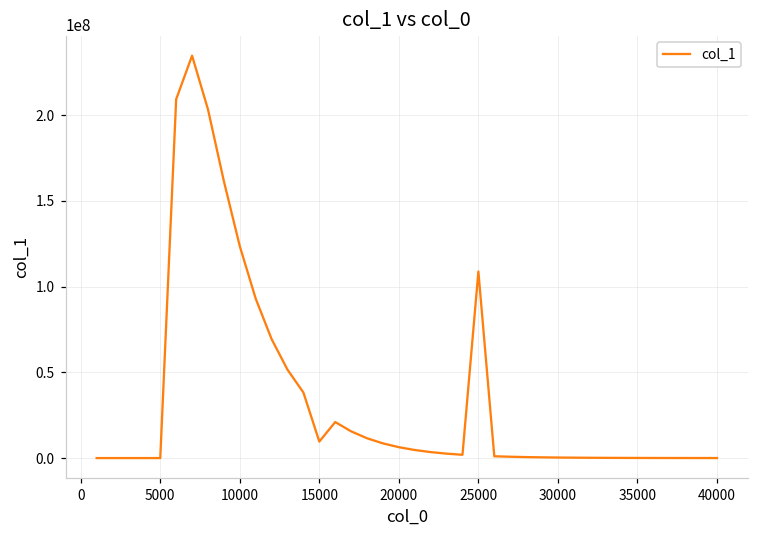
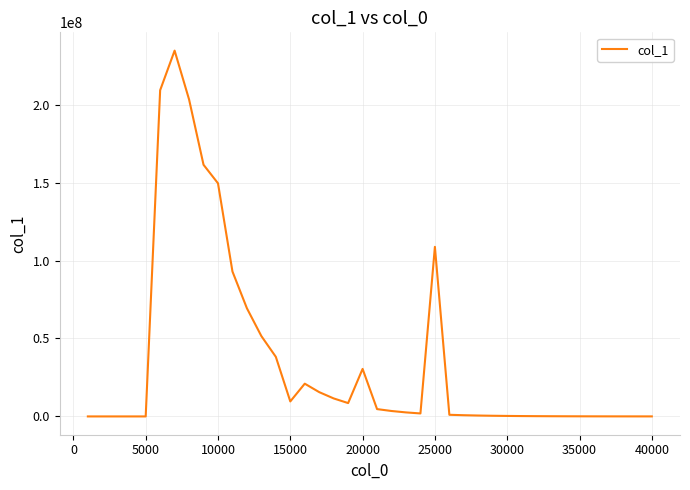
10000: 124000000 -> 150000000
20000: 6000000 -> 30000000
